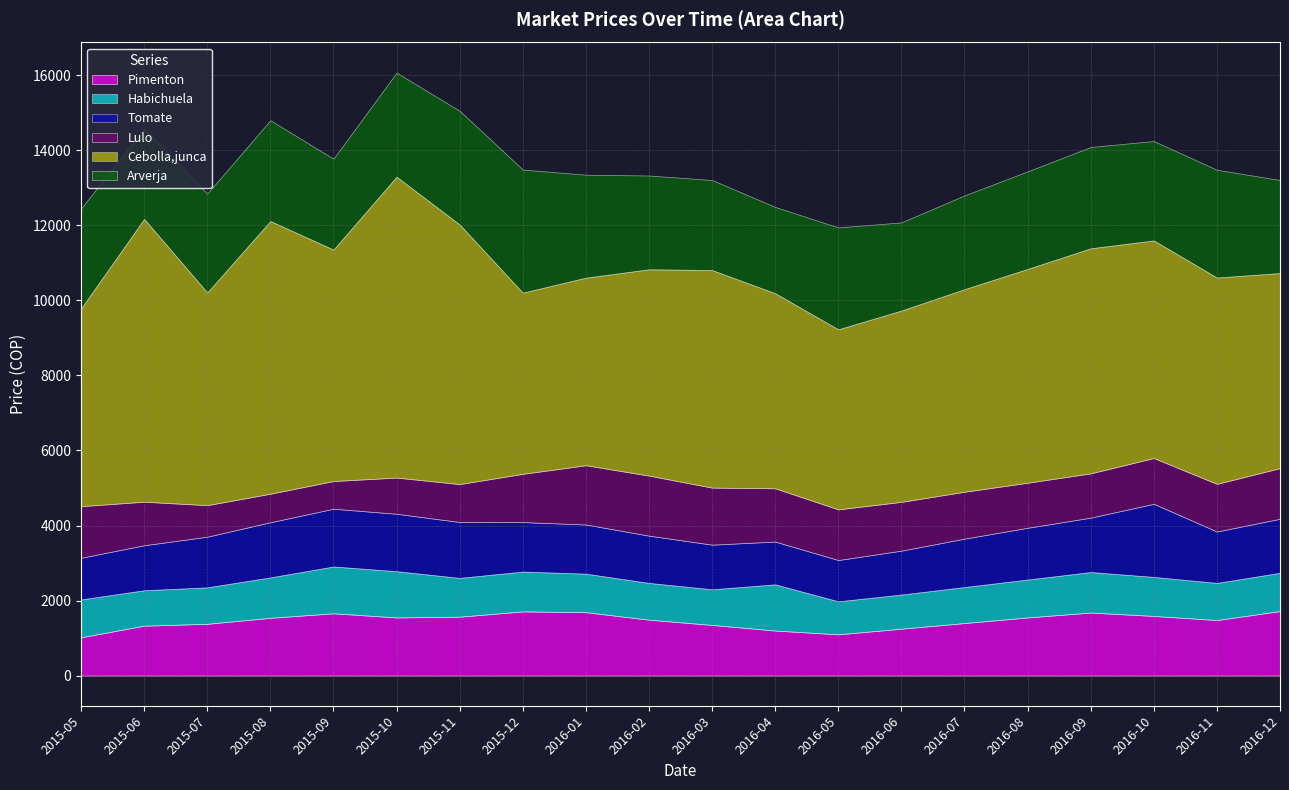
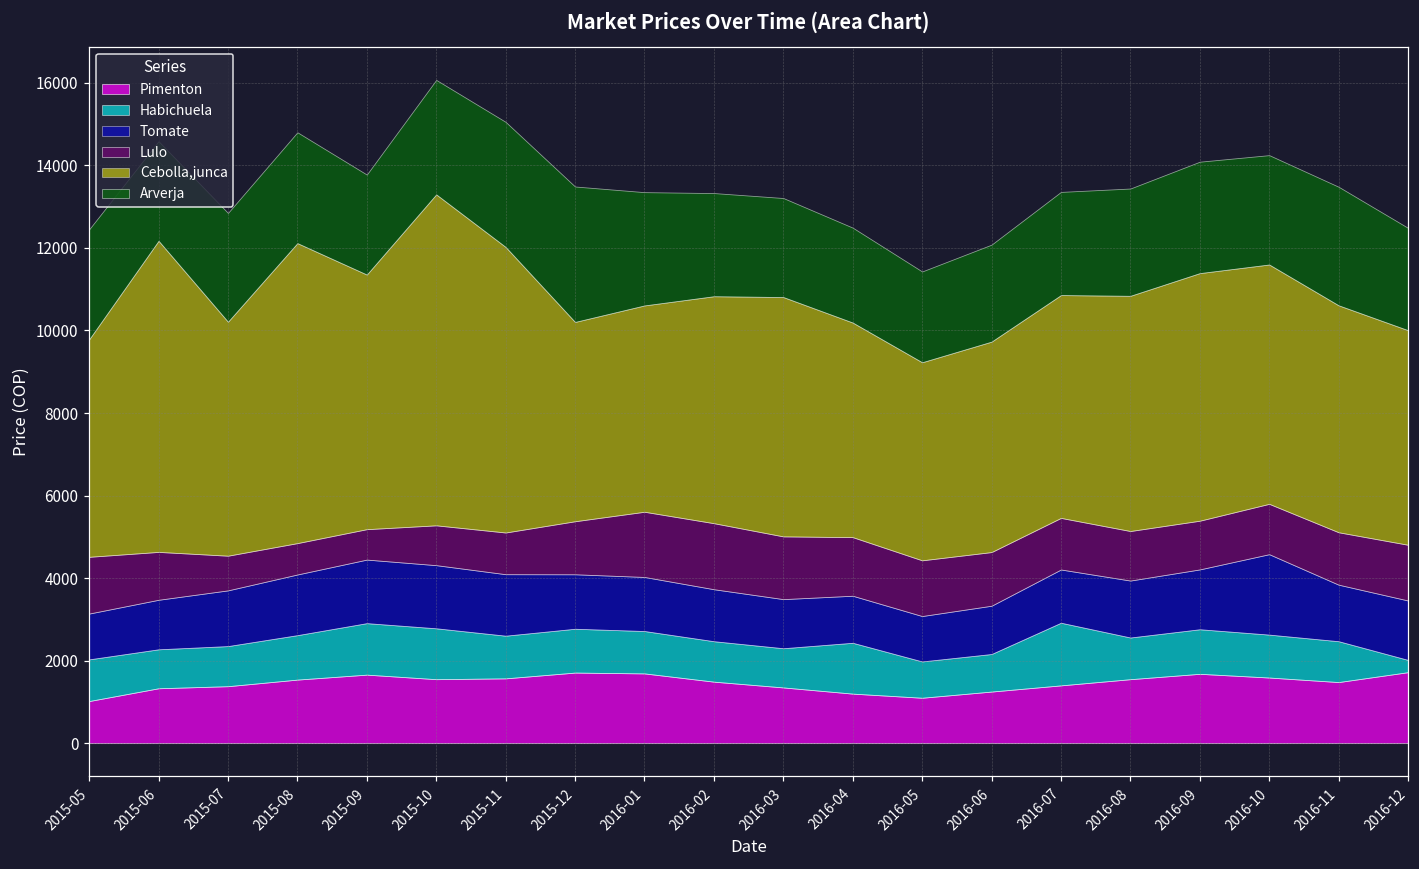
Arverja, 2016-05: 2700 -> 2200
Habichuela, 2016-07: 1000 -> 1500
Habichuela, 2016-12: 1000 -> 300
